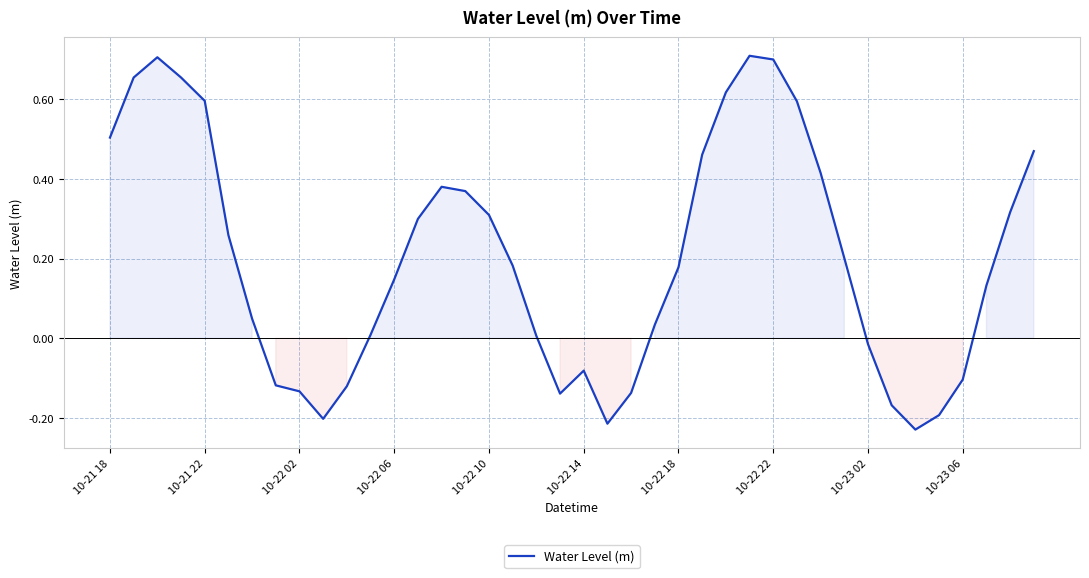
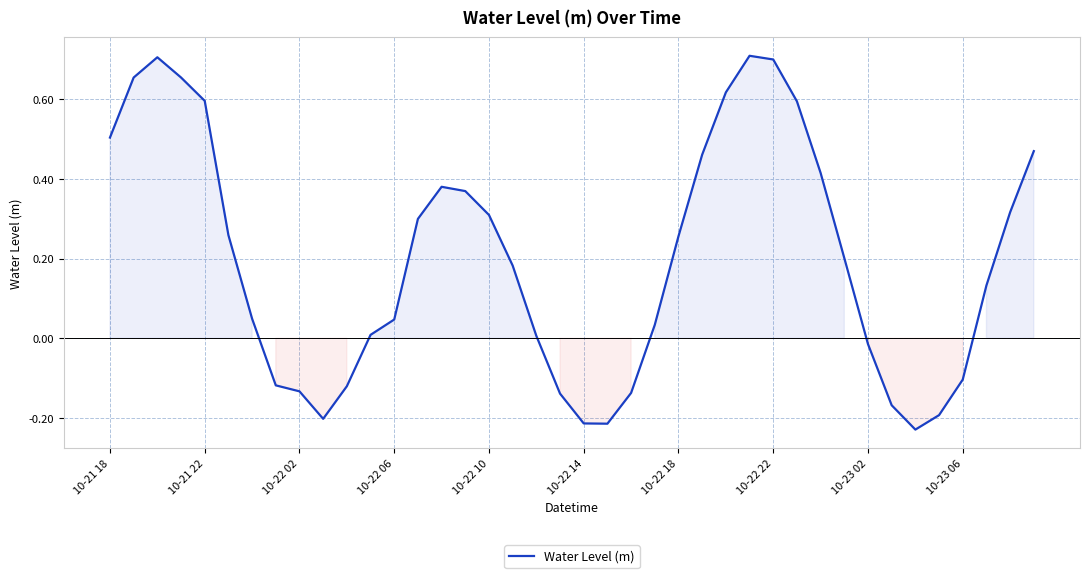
10-22 06: 0.15 -> 0.05
10-22 14: -0.08 -> -0.21
10-22 18: 0.18 -> 0.26
